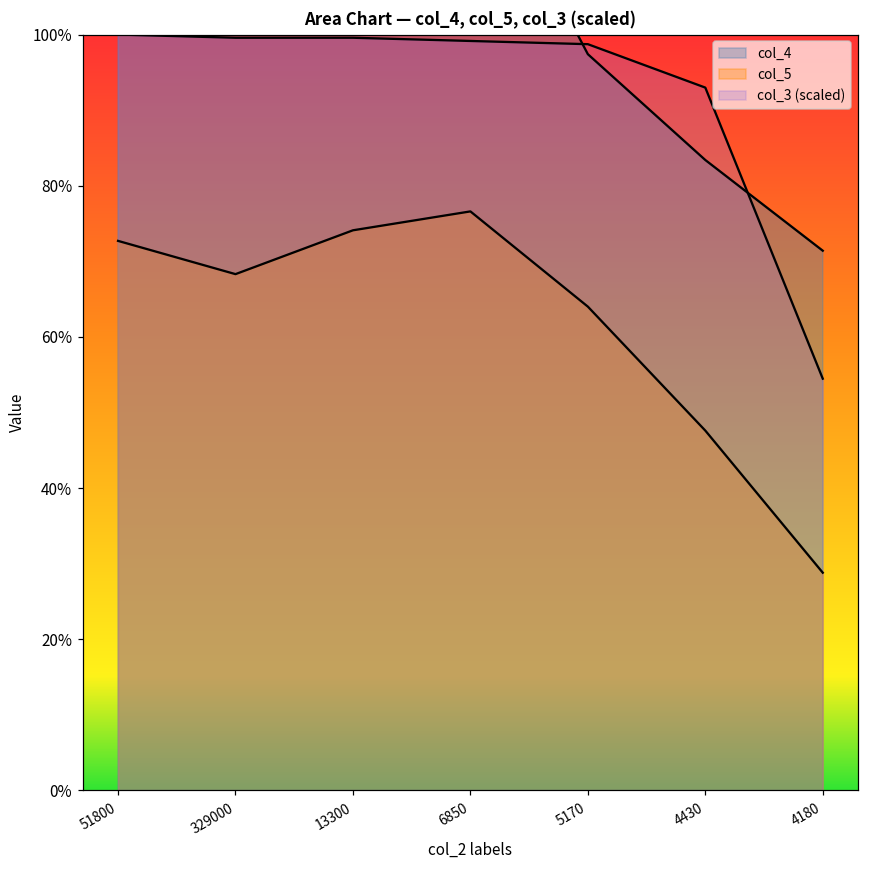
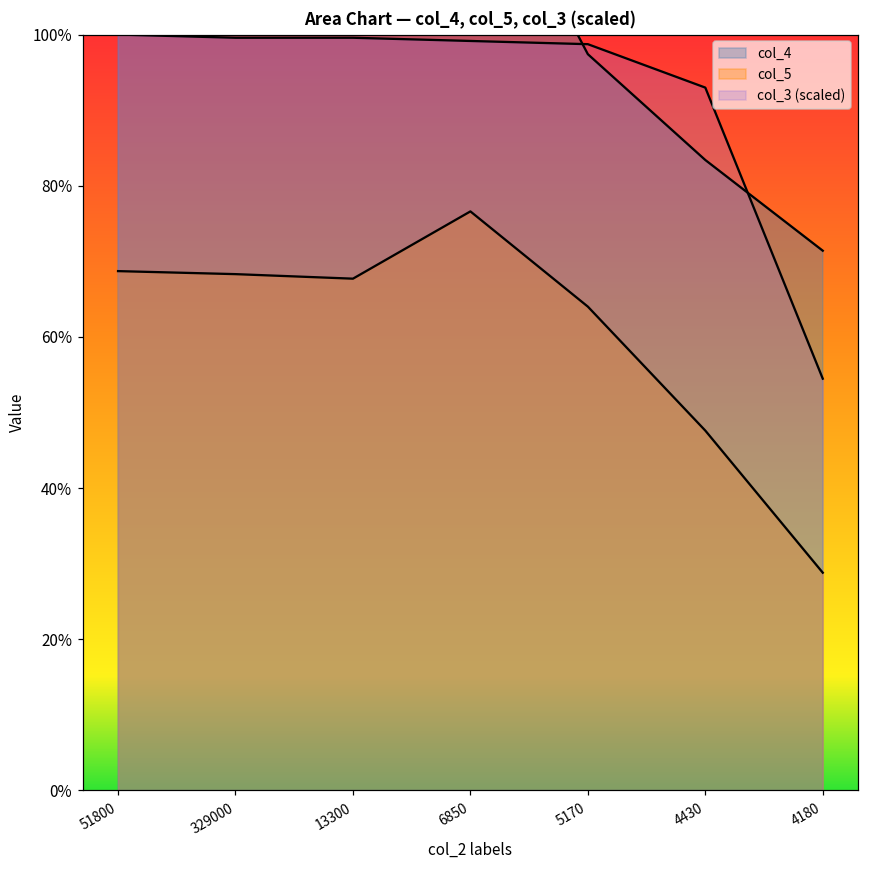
col_5, 51800: 73% -> 69%
col_5, 13300: 74% -> 68%
